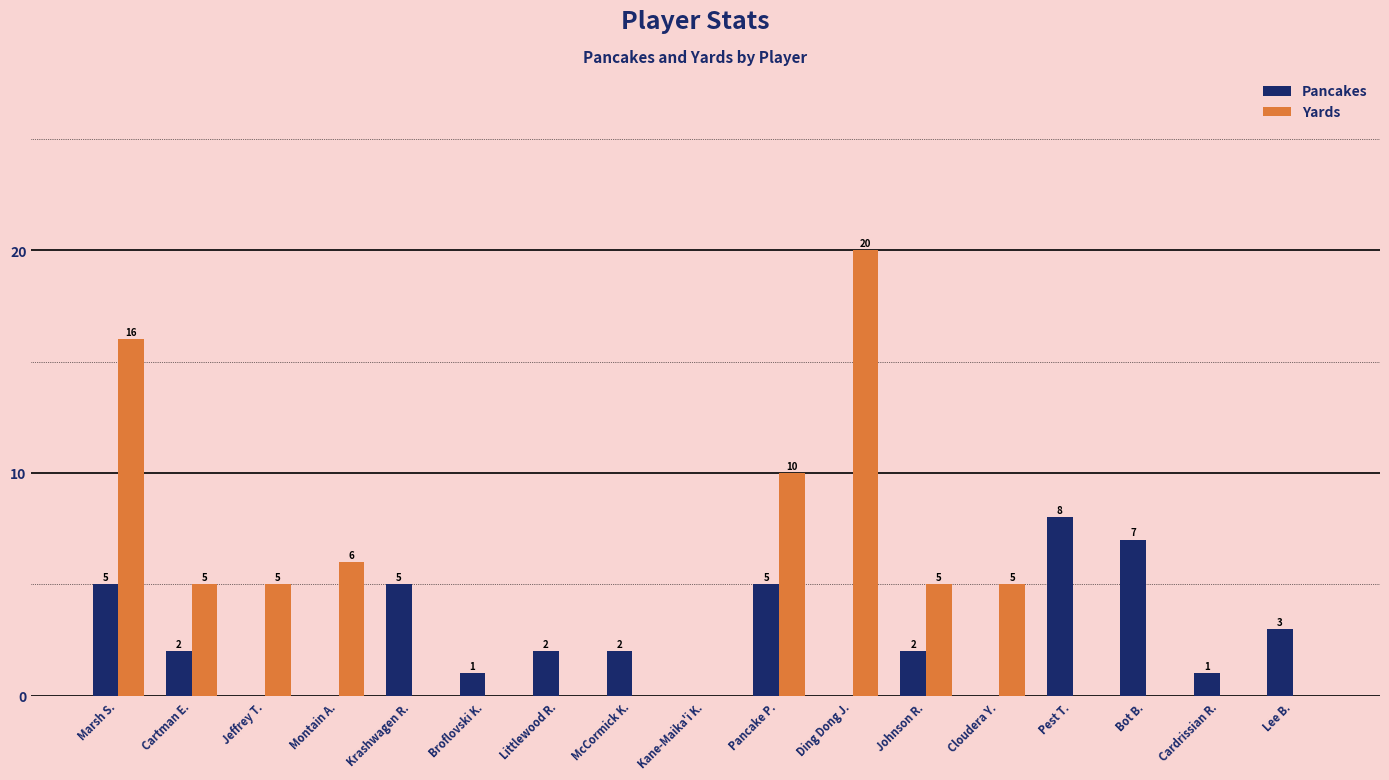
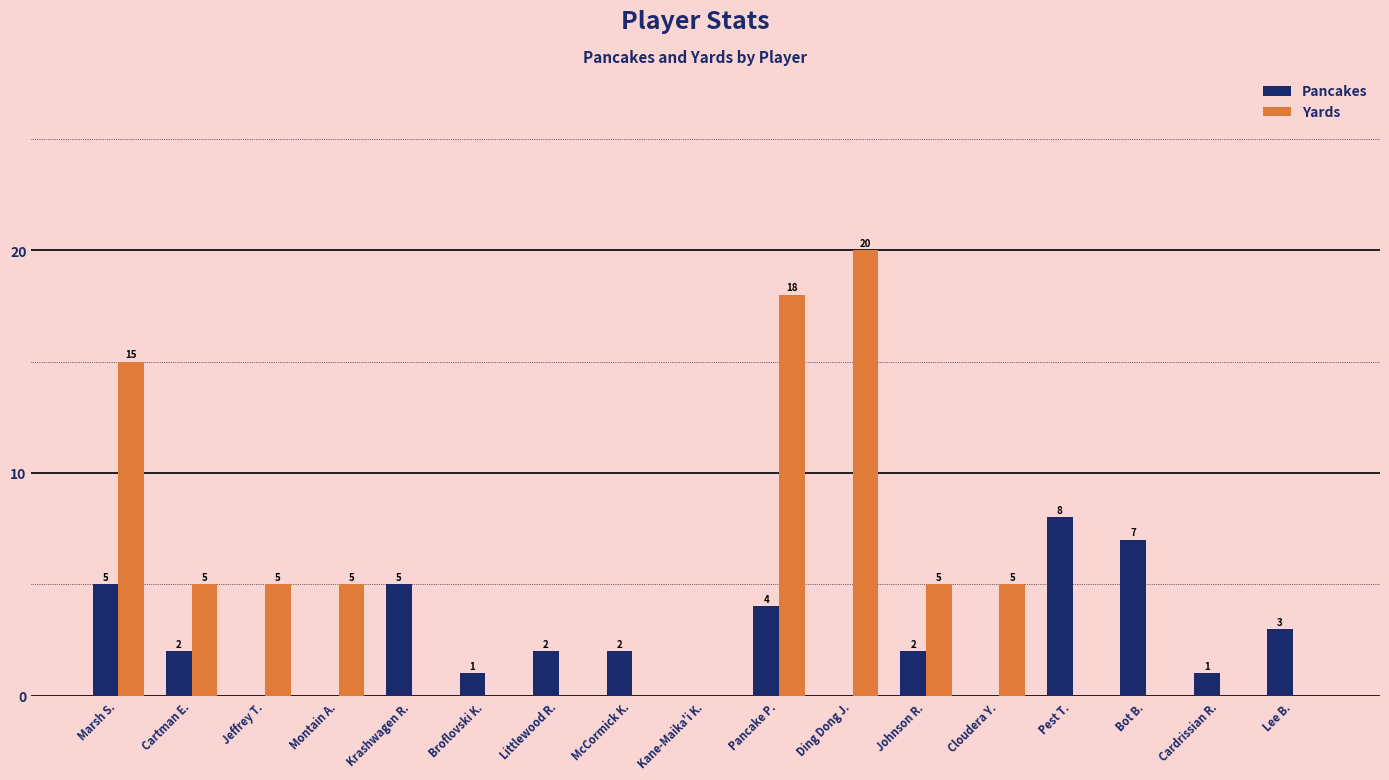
Yards, Marsh S.: 16 -> 15
Yards, Montain A.: 6 -> 5
Pancakes, Pancake P.: 5 -> 4
Yards, Pancake P.: 10 -> 18
